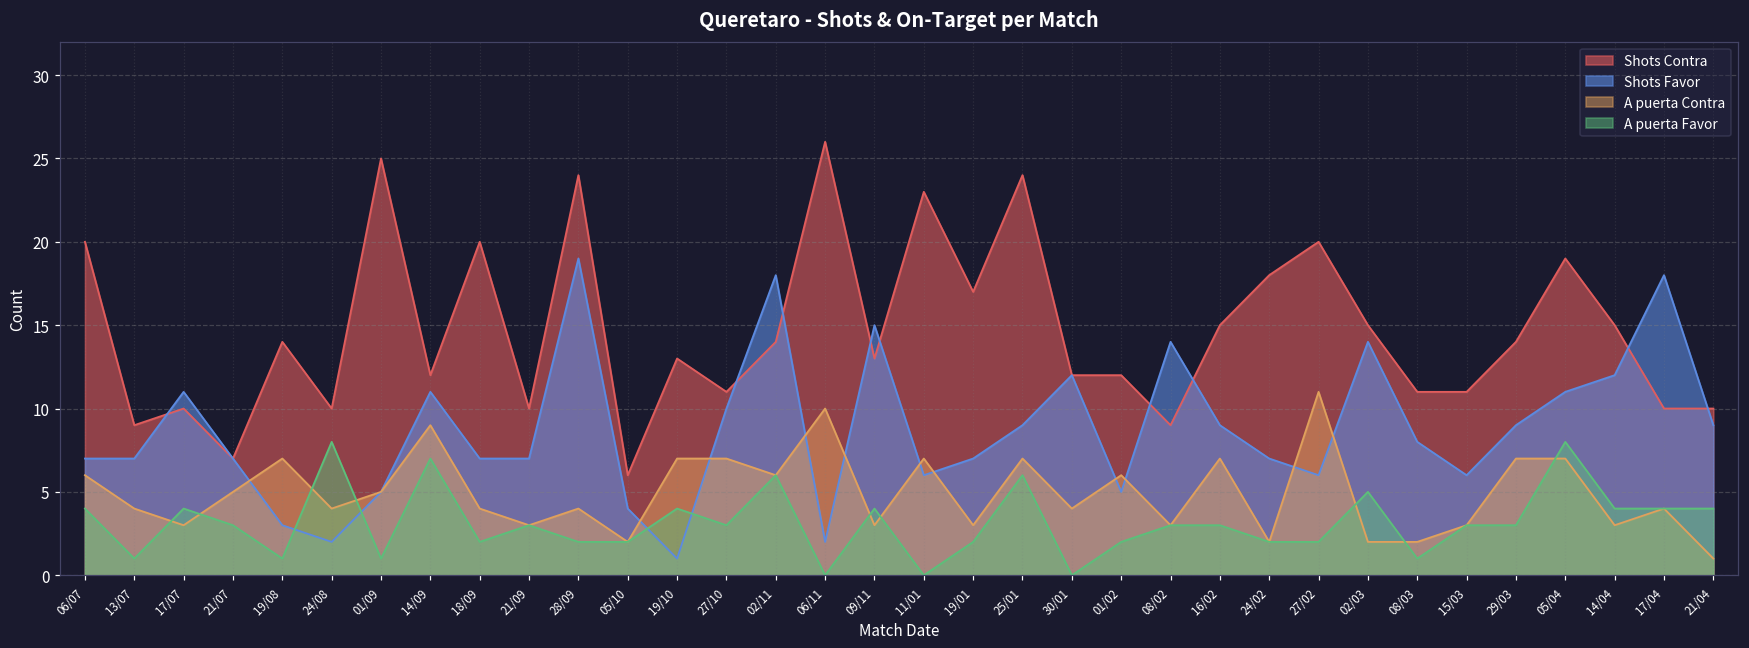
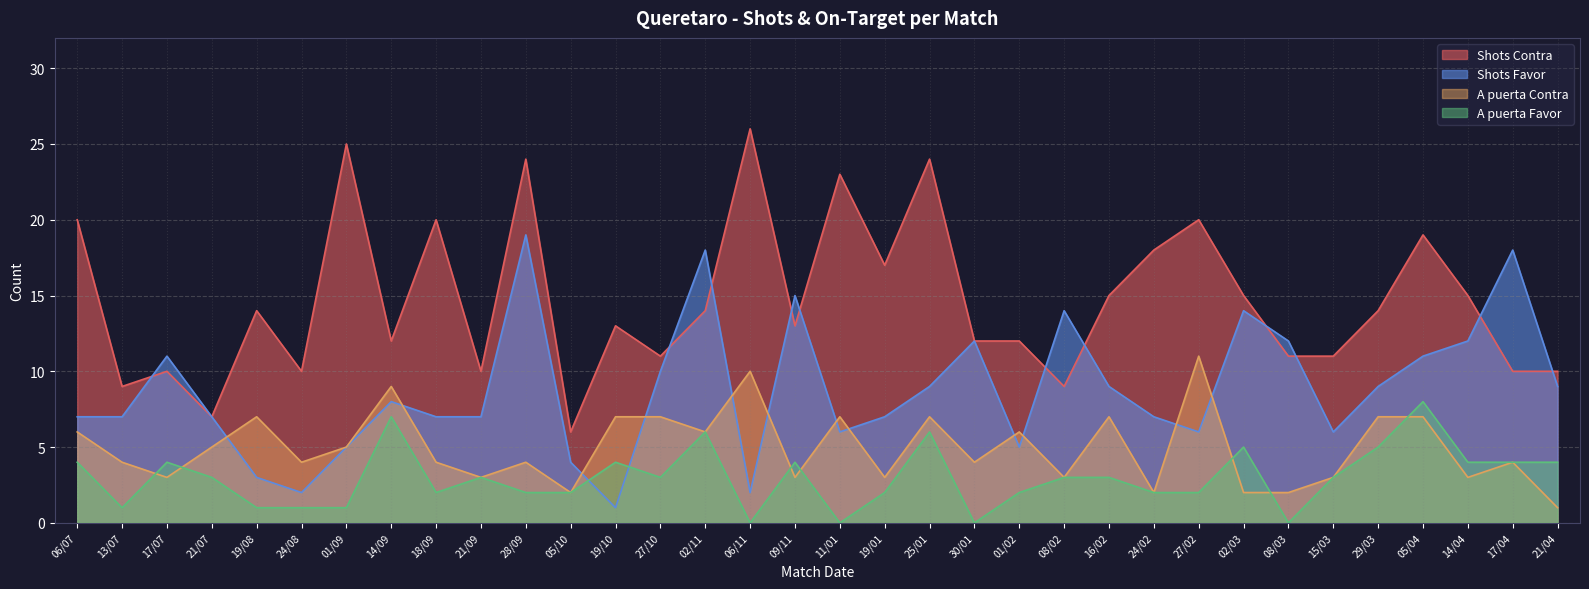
A puerta Favor, 24/08: 8 -> 1
Shots Favor, 14/09: 11 -> 8
Shots Favor, 08/03: 8 -> 12
A puerta Favor, 08/03: 1 -> 0
A puerta Favor, 29/03: 3 -> 5
